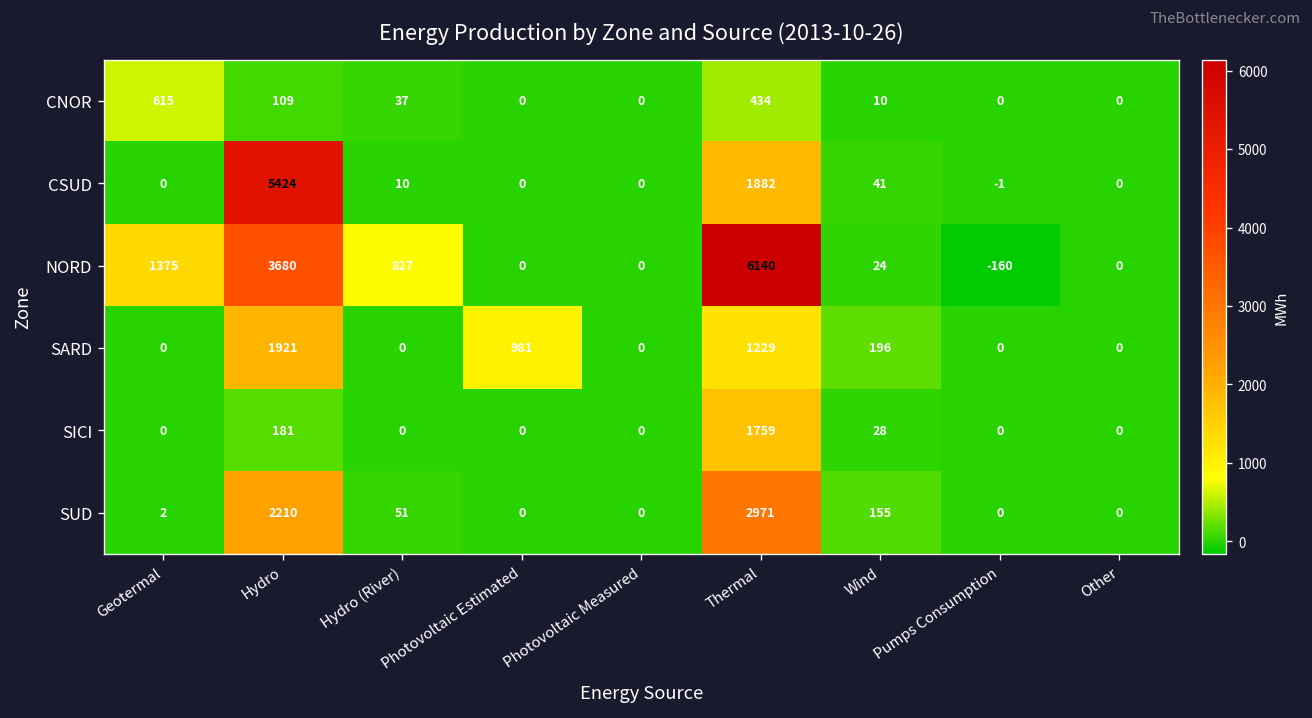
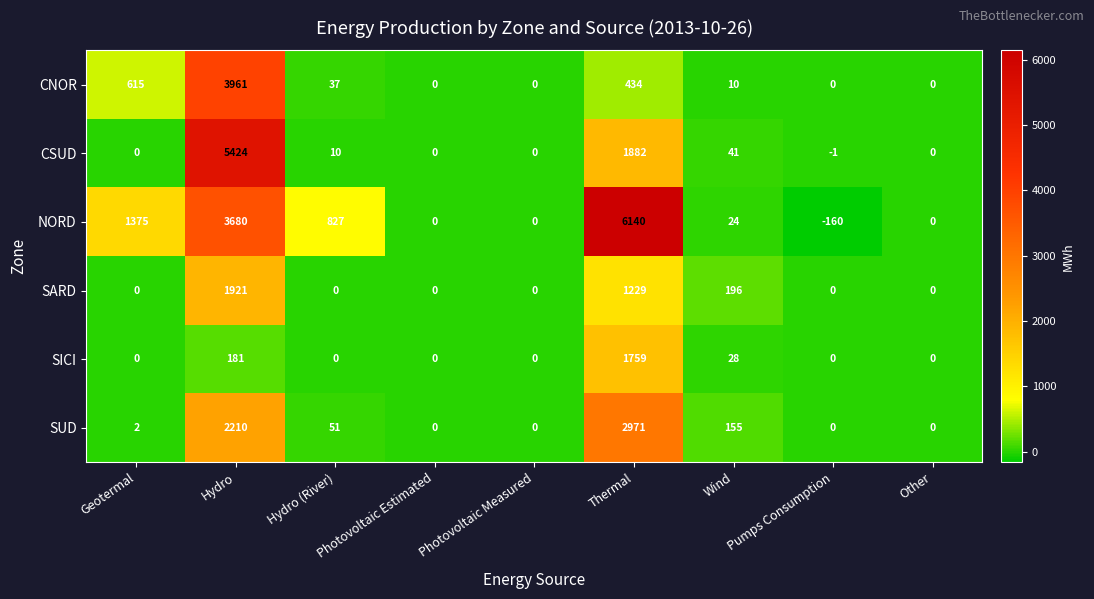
CNOR, Hydro: 109 -> 3961
SARD, Photovoltaic Estimated: 981 -> 0
